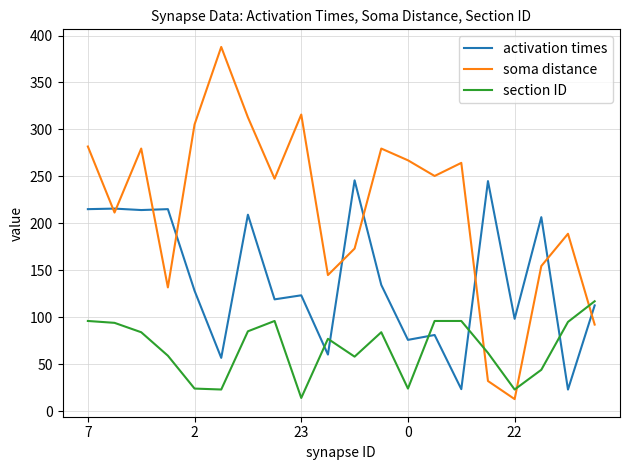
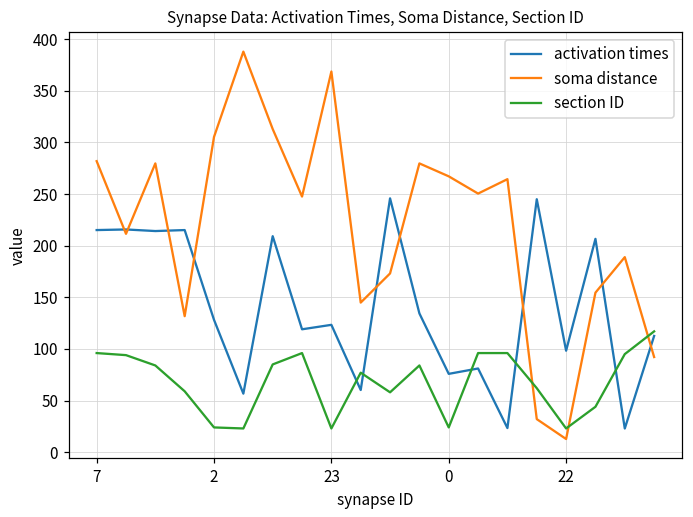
soma distance, 23: 320 -> 370
section ID, 23: 10 -> 20
